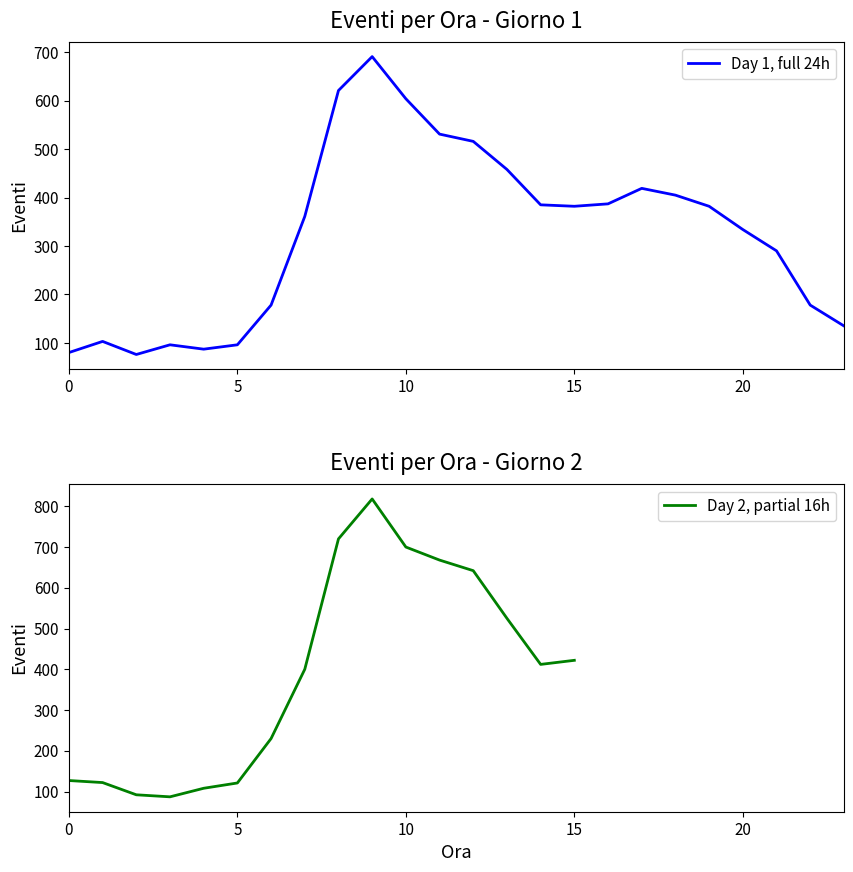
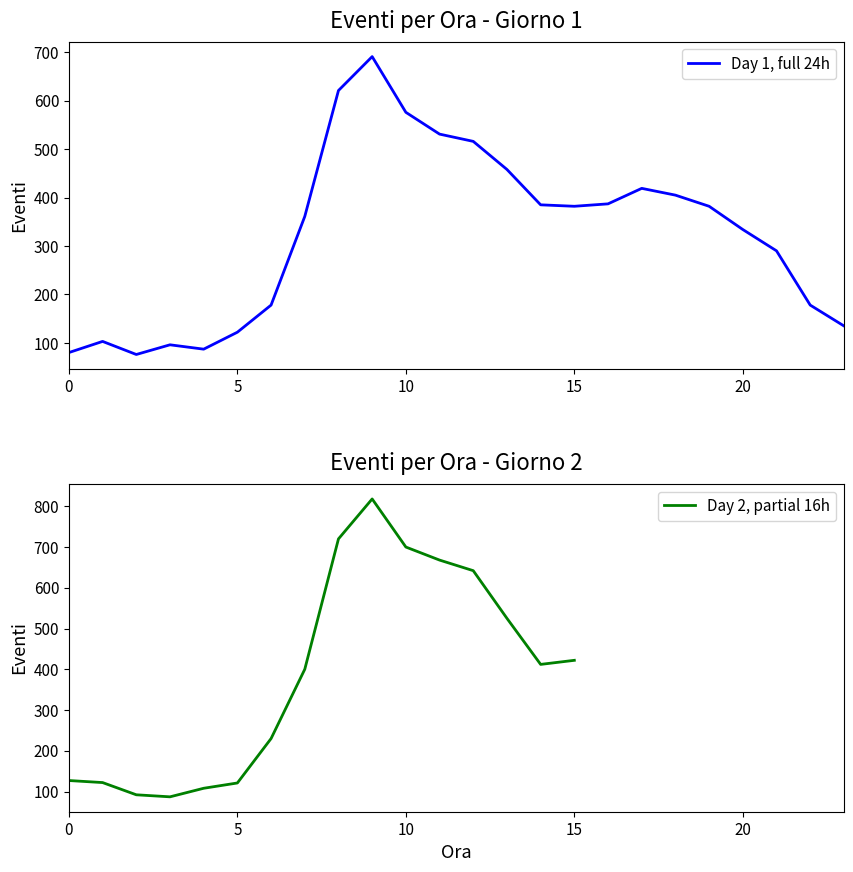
Eventi per Ora - Giorno 1, 5: 100 -> 120
Eventi per Ora - Giorno 1, 10: 600 -> 580
